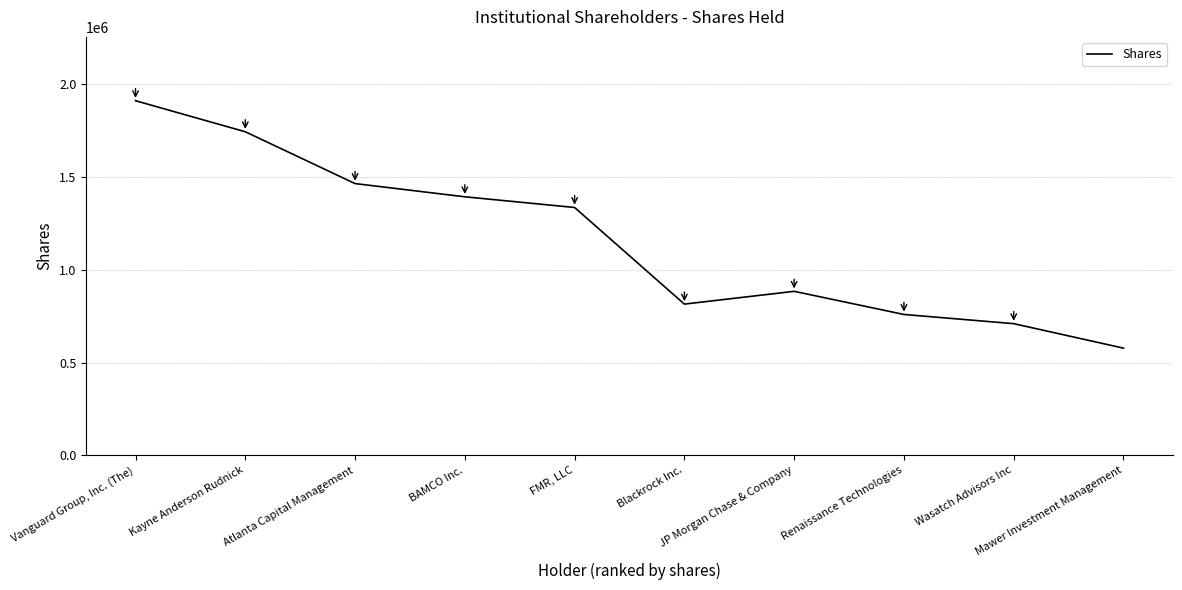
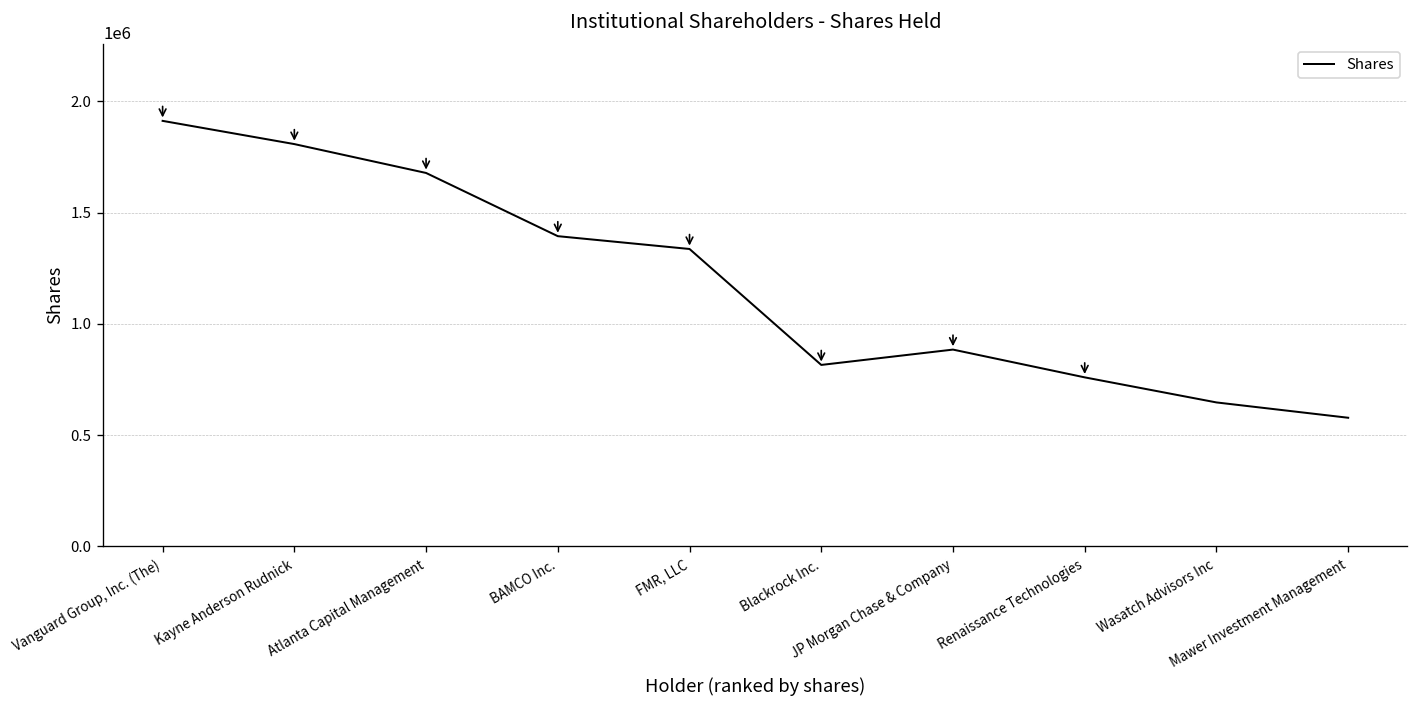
Kayne Anderson Rudnick: 1740000 -> 1810000
Atlanta Capital Management: 1470000 -> 1680000
Wasatch Advisors Inc: 710000 -> 650000
